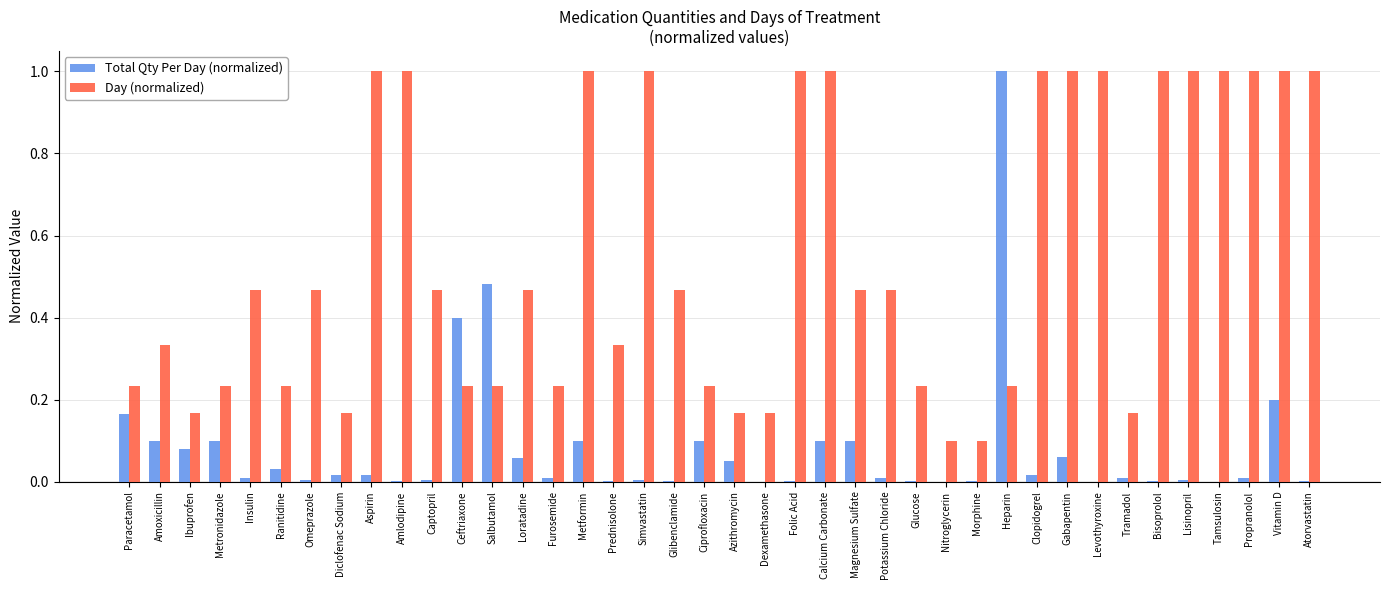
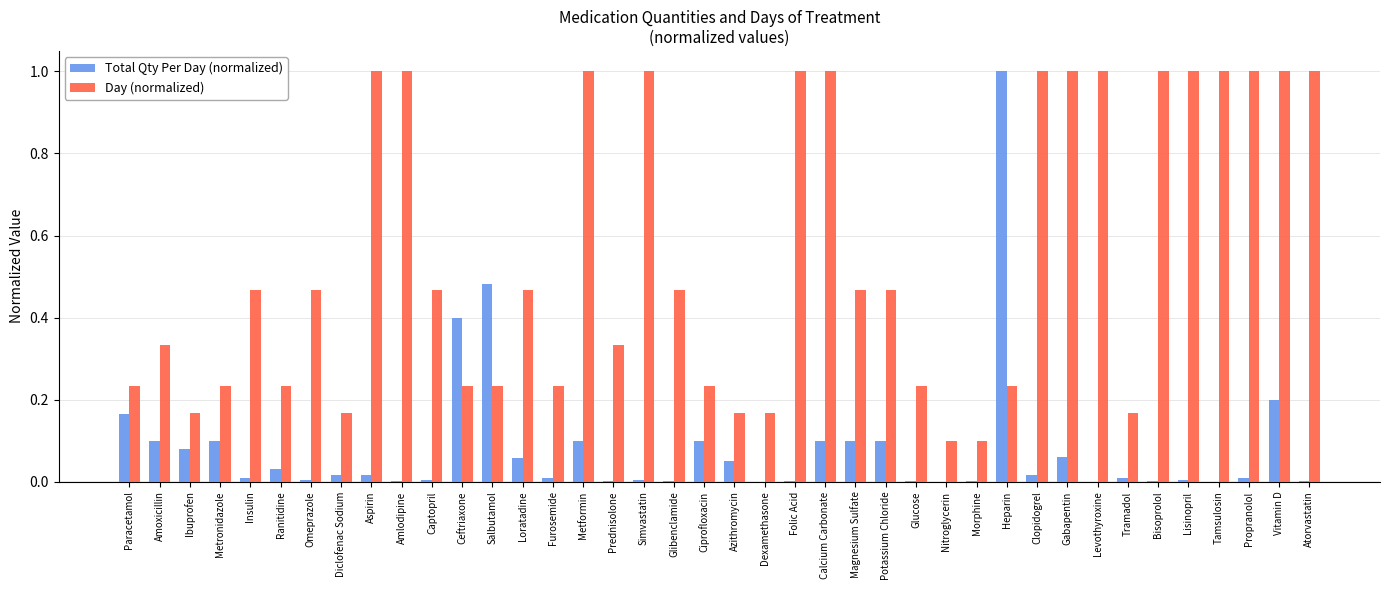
Total Qty Per Day (normalized), Potassium Chloride: 0.01 -> 0.10
